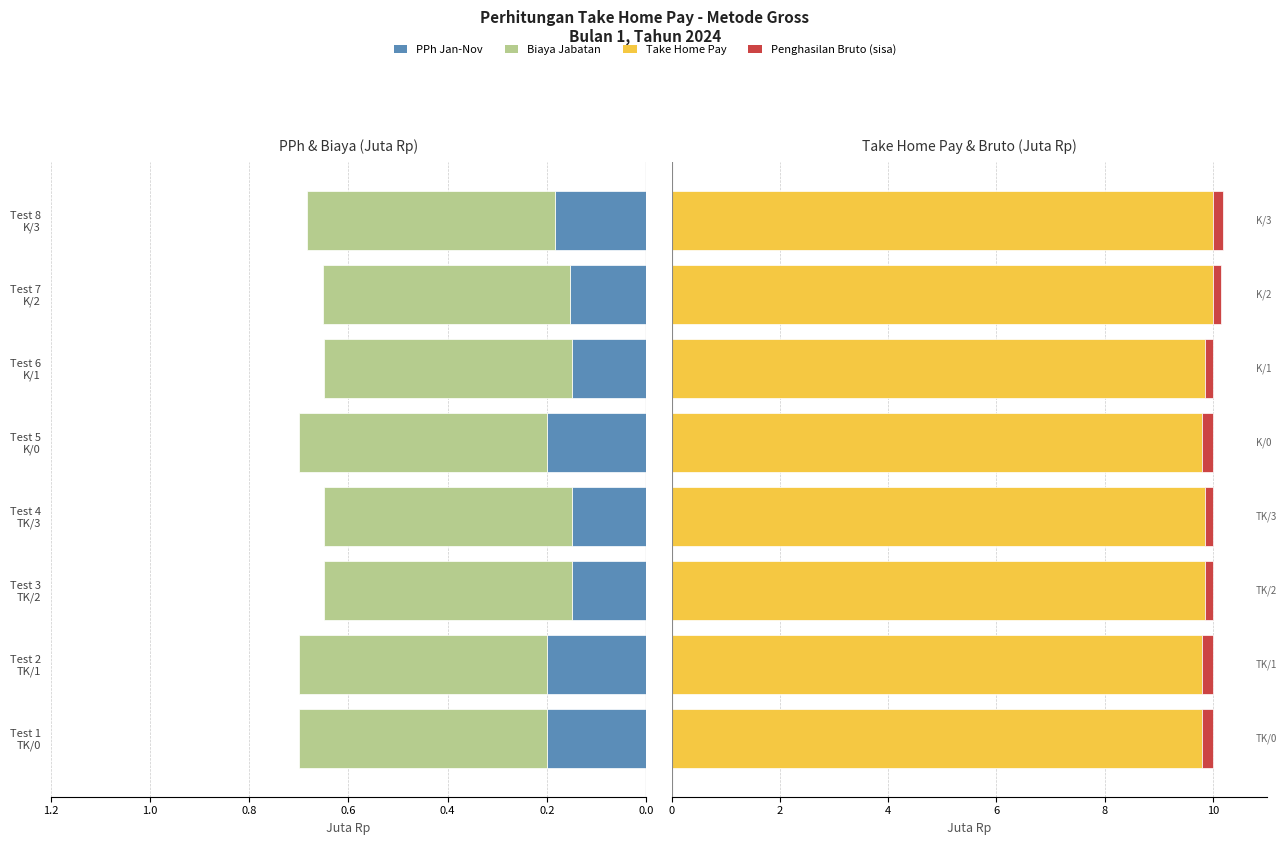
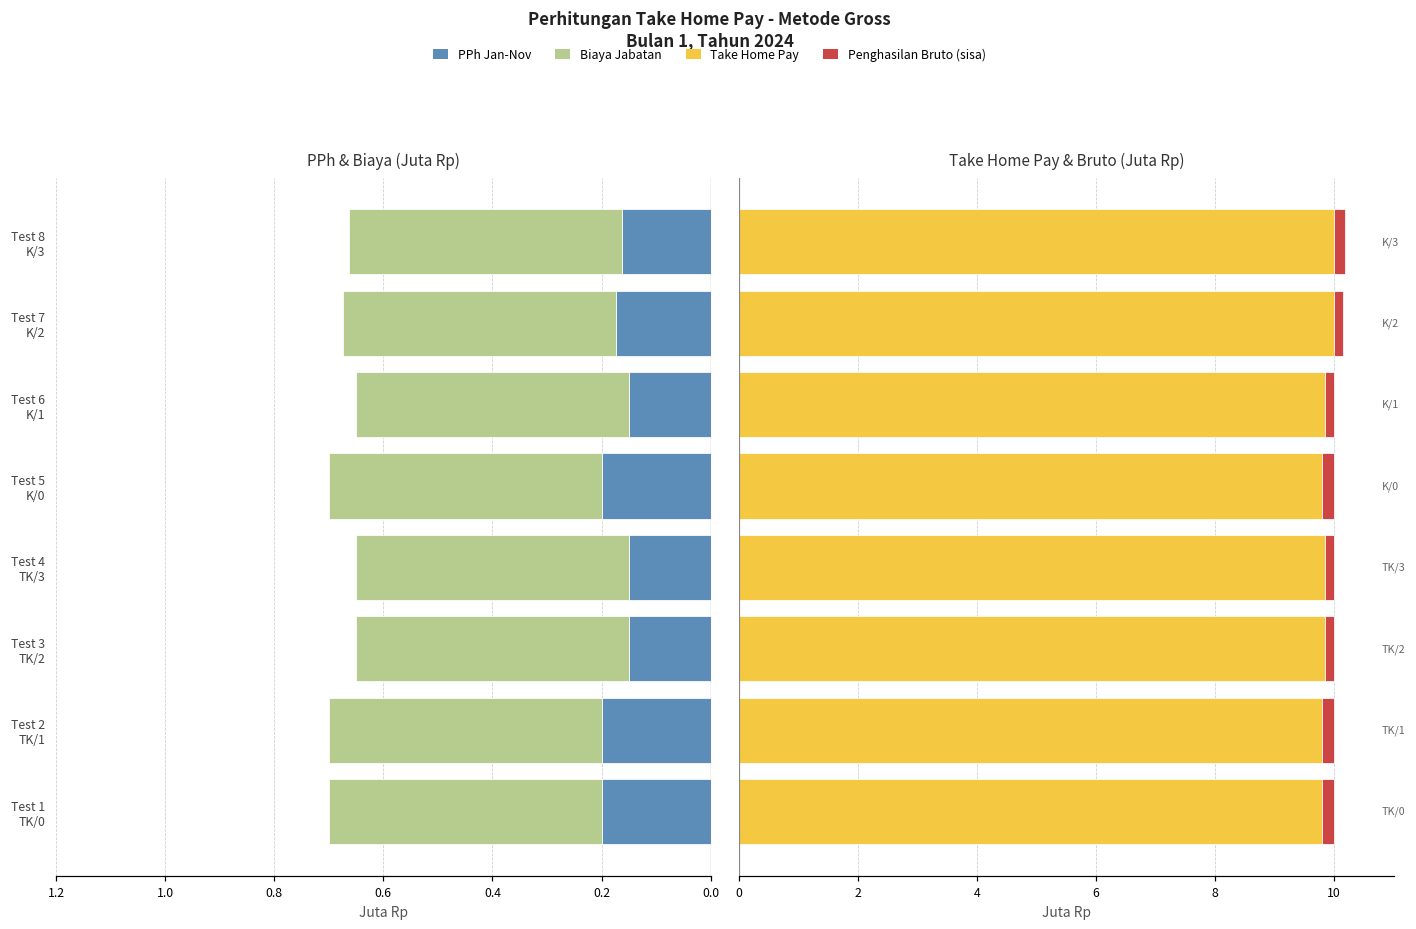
PPh & Biaya (Juta Rp), PPh Jan-Nov, Test 8 K/3: 0.18 -> 0.16
PPh & Biaya (Juta Rp), PPh Jan-Nov, Test 7 K/2: 0.15 -> 0.17
